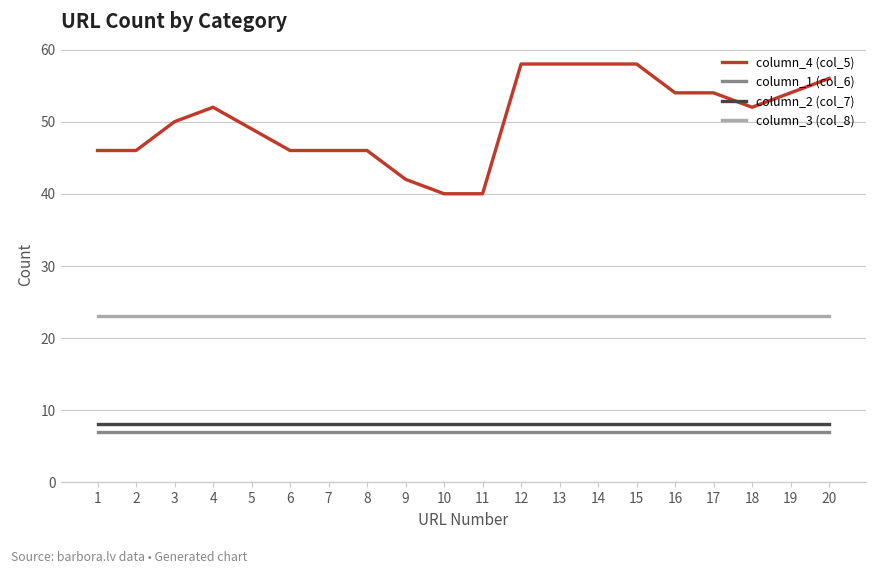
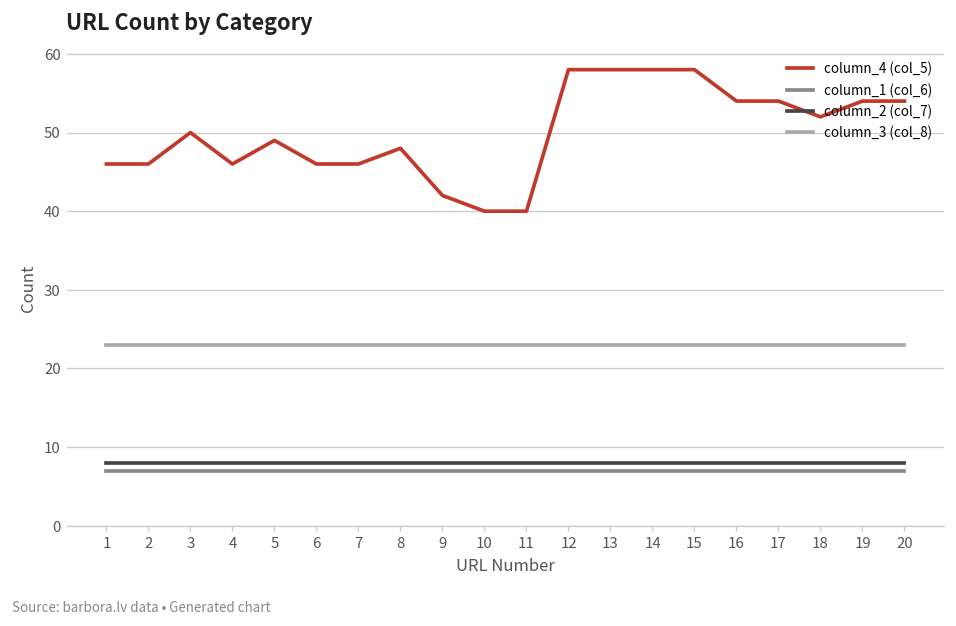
column_4 (col_5), 4: 52 -> 46
column_4 (col_5), 8: 46 -> 48
column_4 (col_5), 20: 56 -> 54
